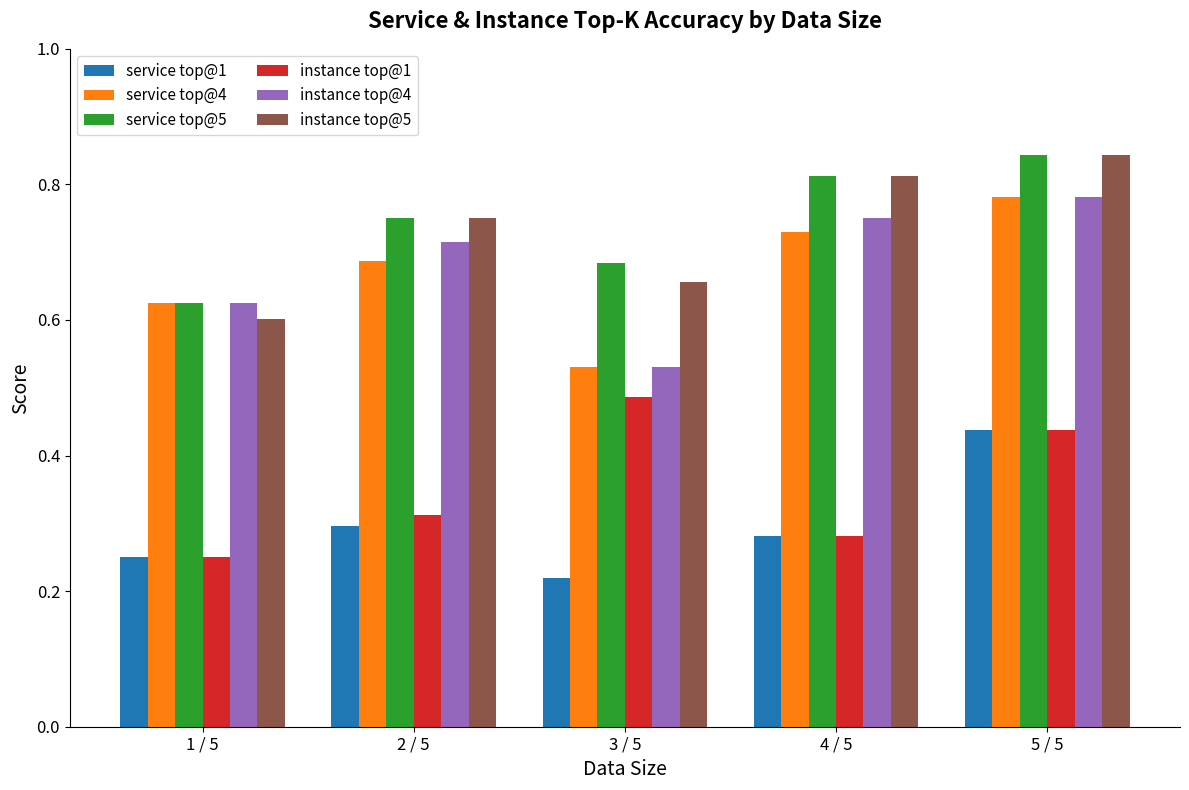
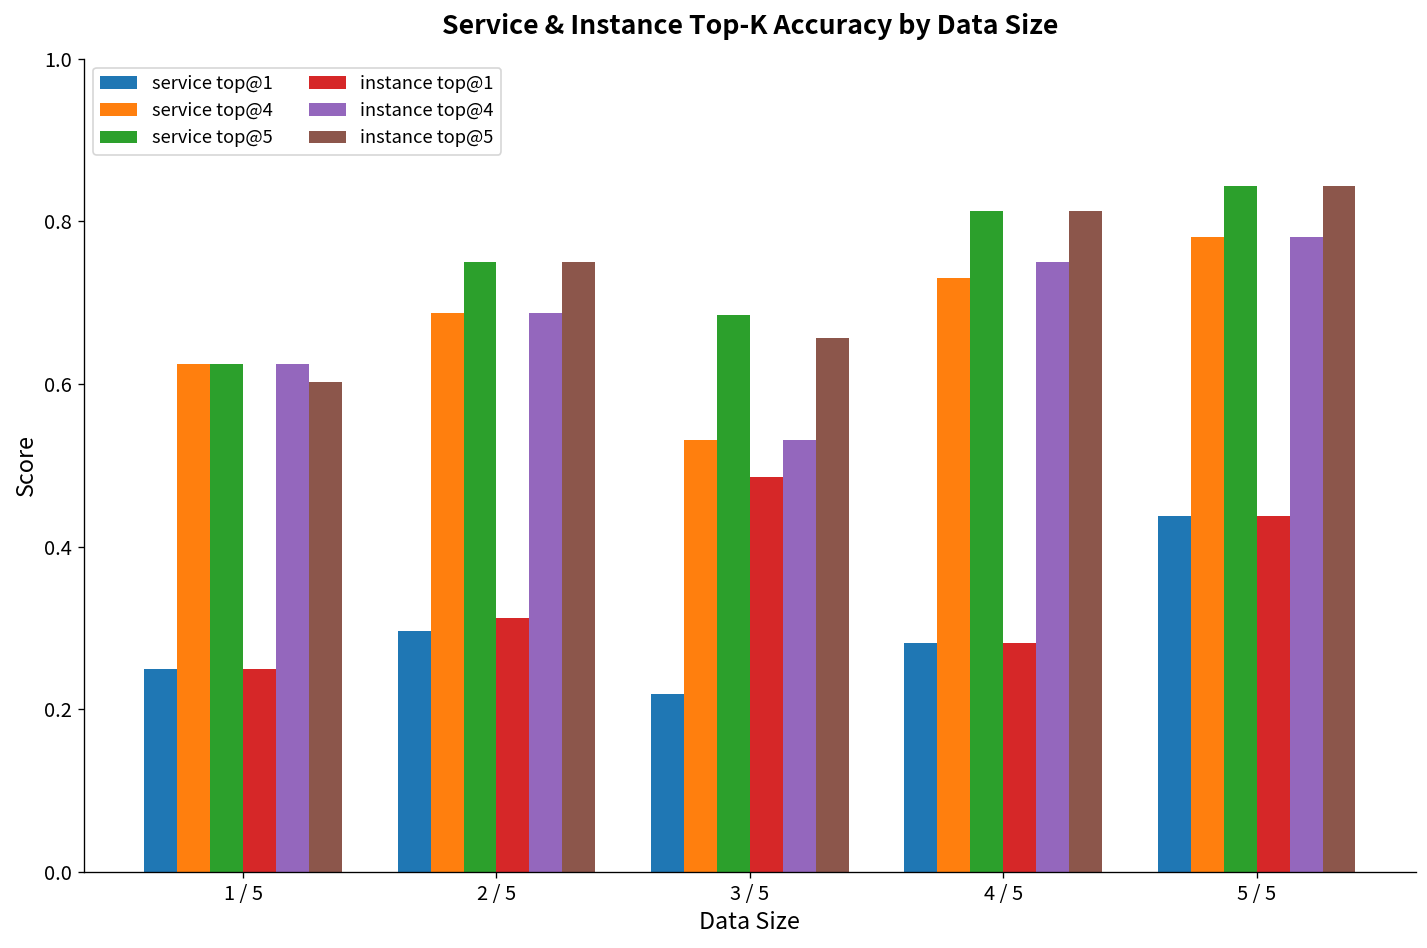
instance top@4, 2 / 5: 0.71 -> 0.69
